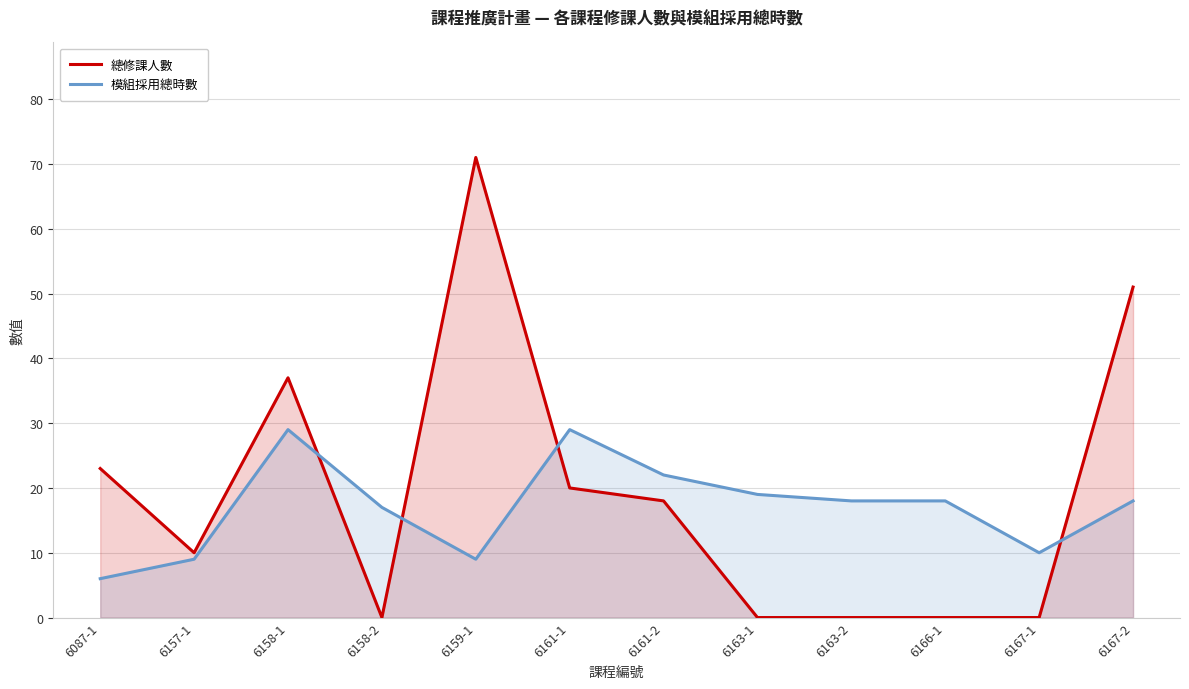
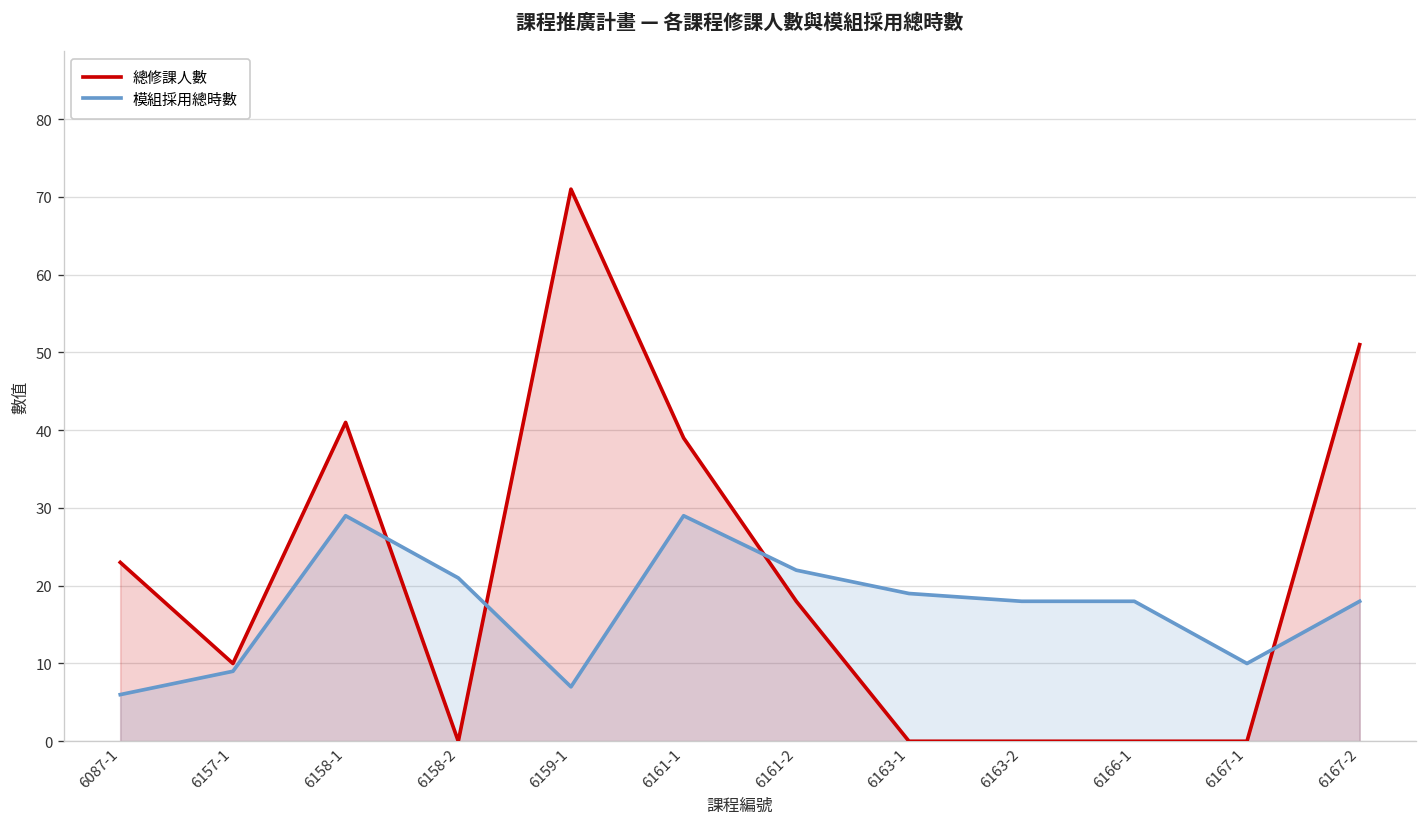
總修課人數, 6158-1: 37 -> 41
模組採用總時數, 6158-2: 17 -> 21
模組採用總時數, 6159-1: 9 -> 7
總修課人數, 6161-1: 20 -> 39
